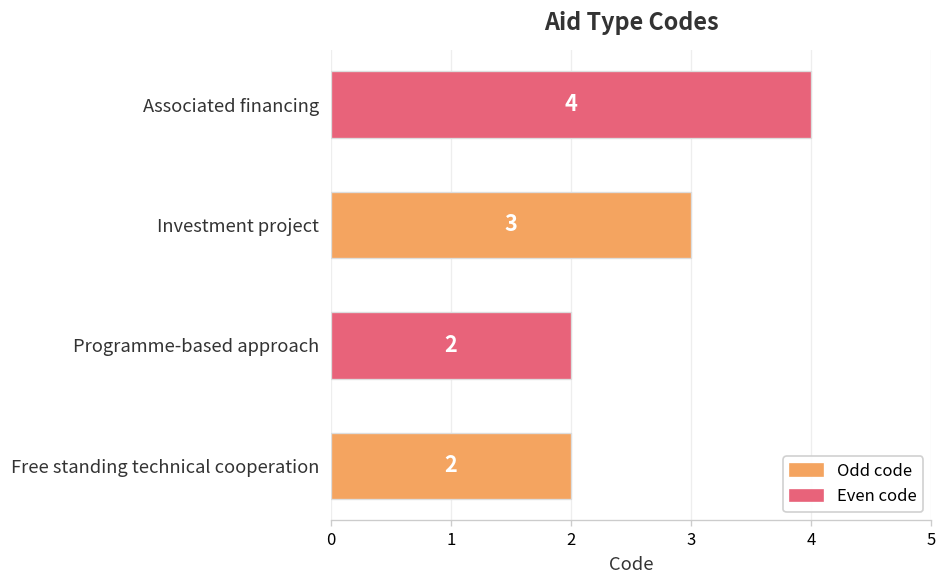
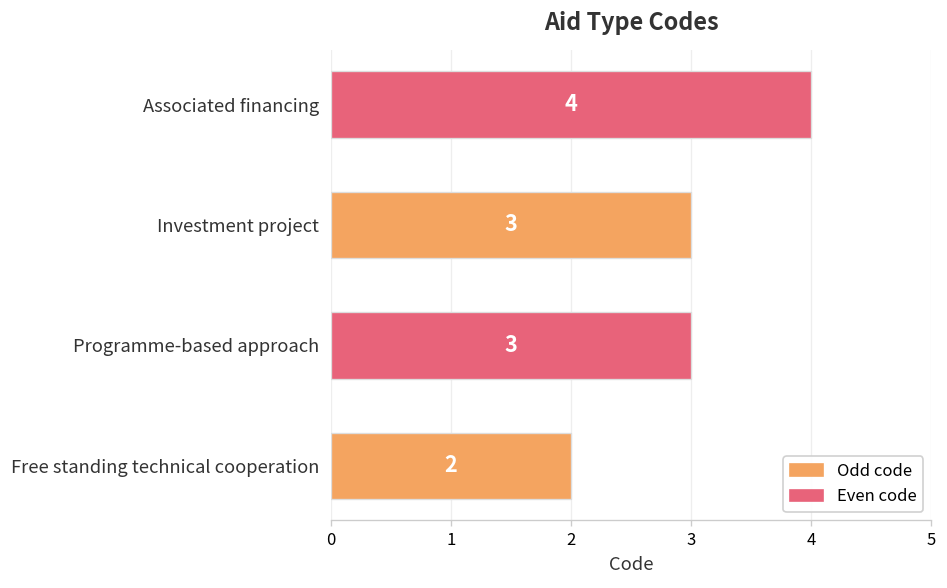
Programme-based approach: 2 -> 3
